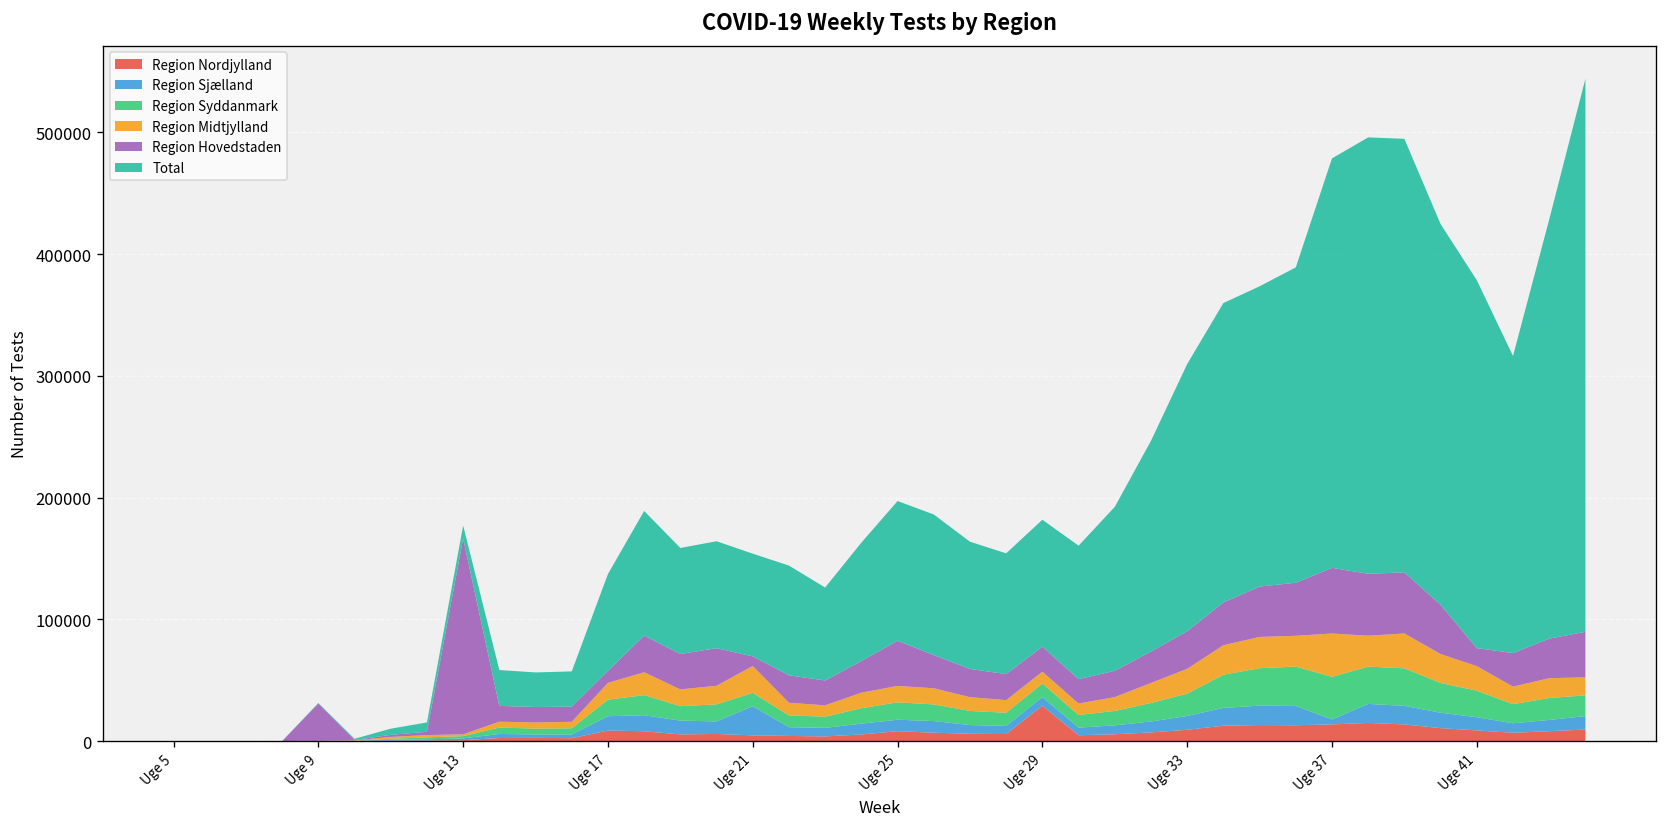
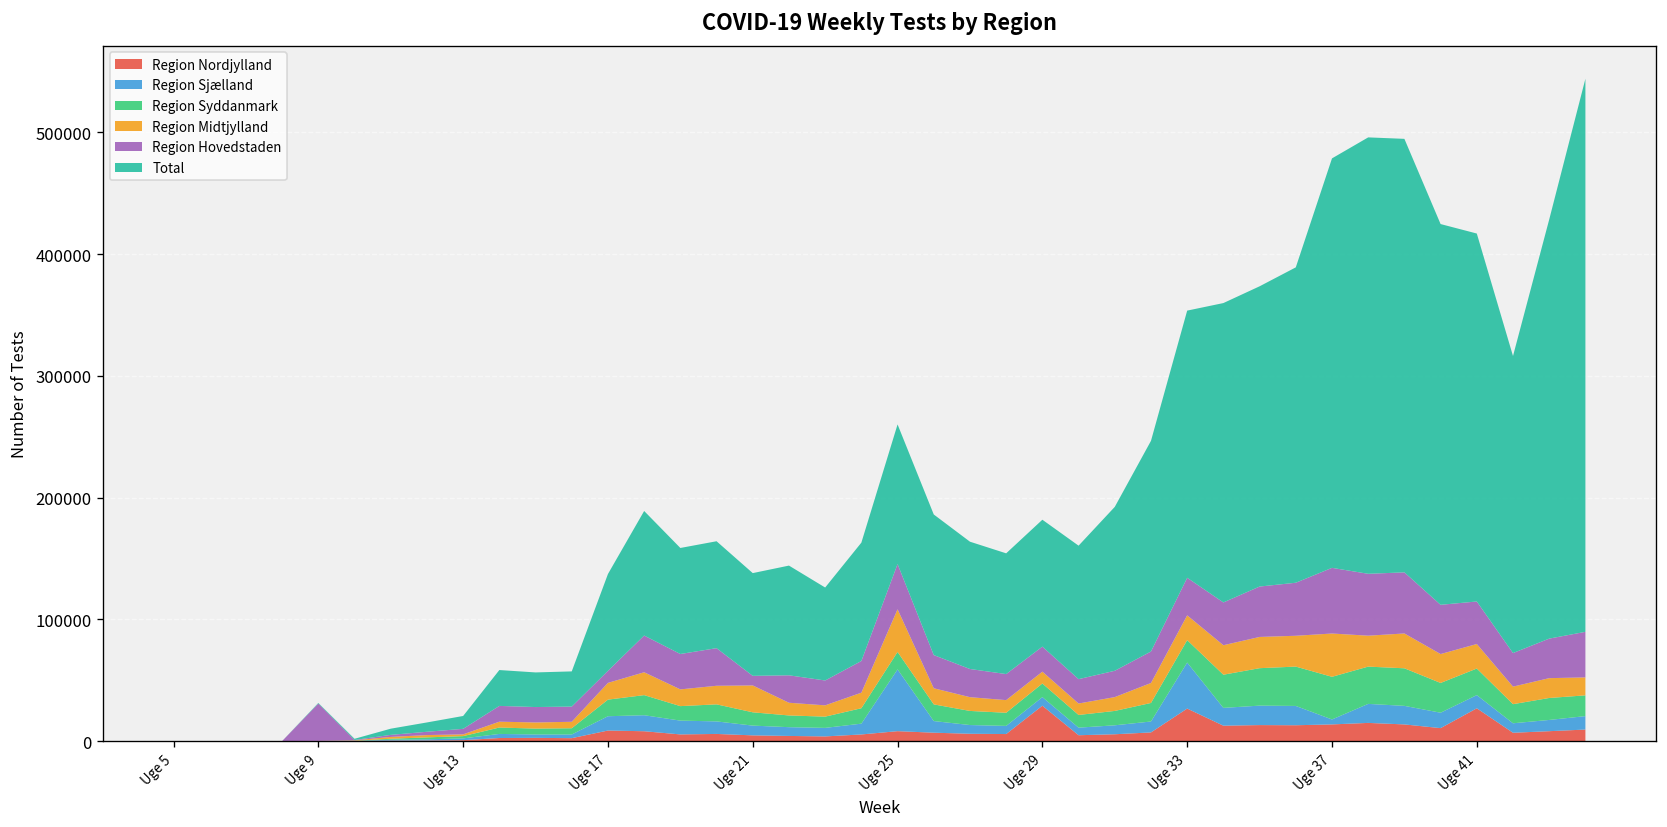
Region Hovedstaden, Uge 13: 161000 -> 5000
Region Sjælland, Uge 21: 24000 -> 8000
Region Sjælland, Uge 25: 9000 -> 51000
Region Midtjylland, Uge 25: 13000 -> 35000
Region Nordjylland, Uge 33: 9000 -> 27000
Region Sjælland, Uge 33: 11000 -> 38000
Region Nordjylland, Uge 41: 9000 -> 27000
Region Hovedstaden, Uge 41: 15000 -> 35000
